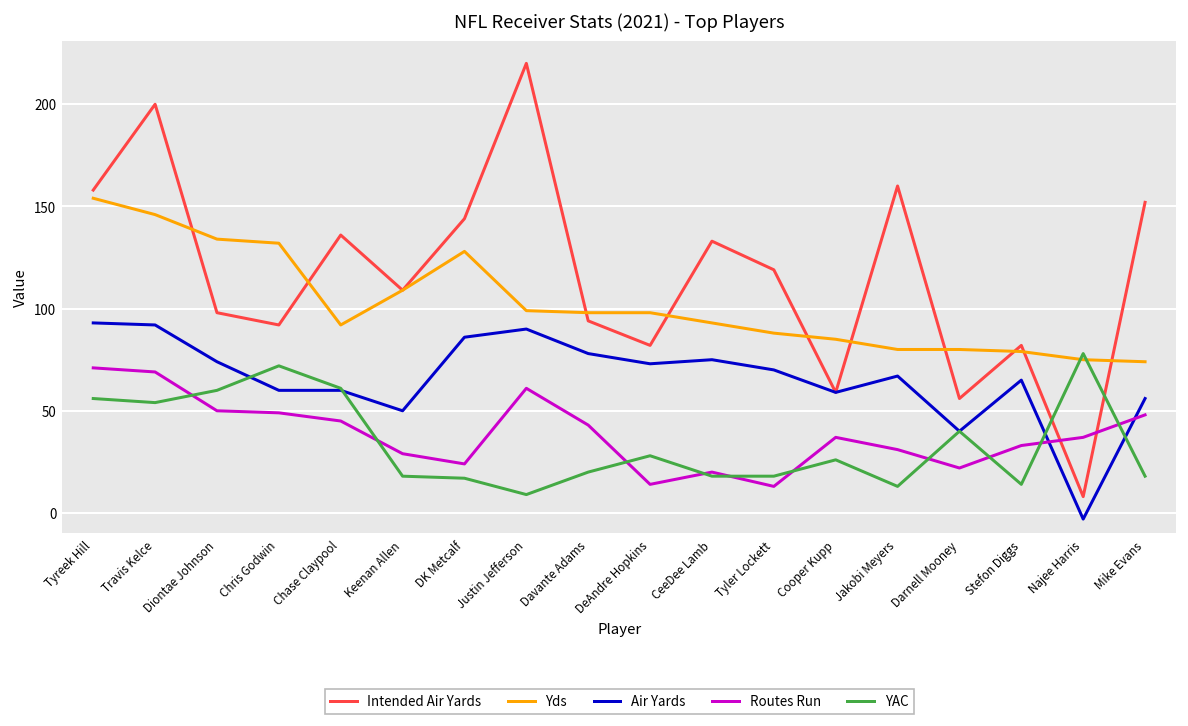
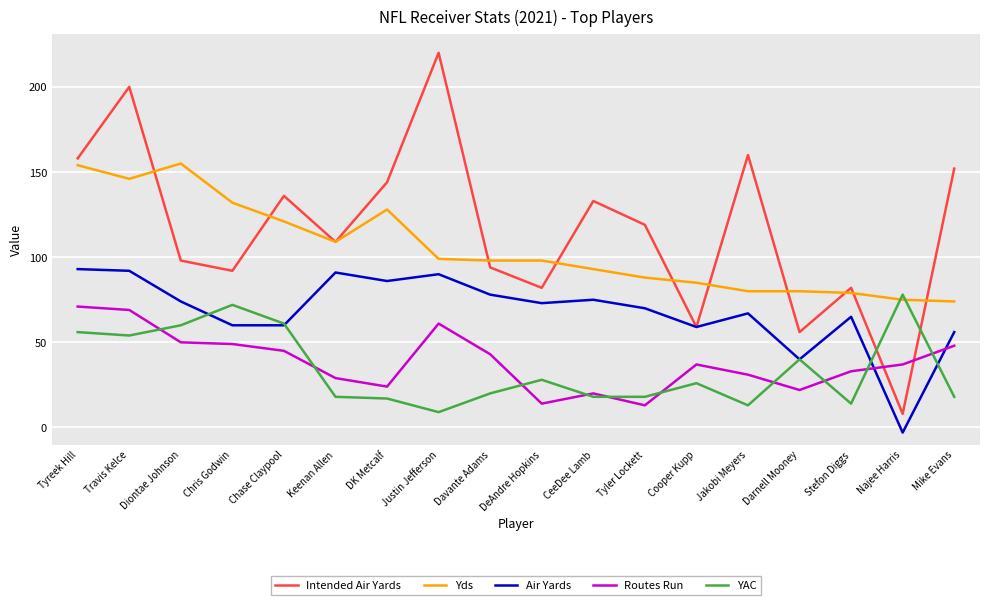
Yds, Diontae Johnson: 134 -> 155
Yds, Chase Claypool: 92 -> 121
Air Yards, Keenan Allen: 50 -> 91
